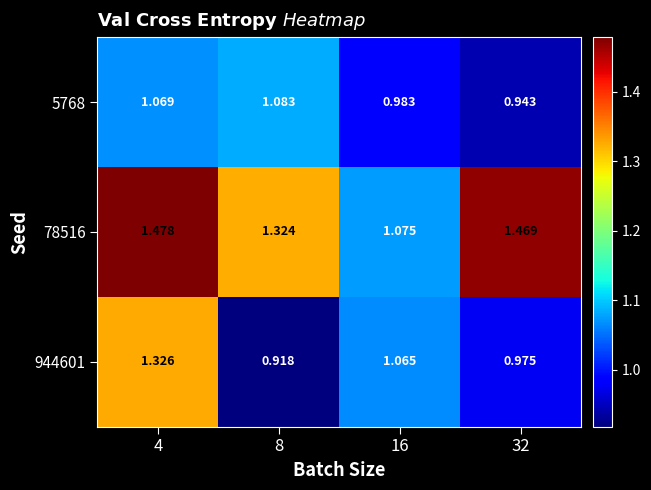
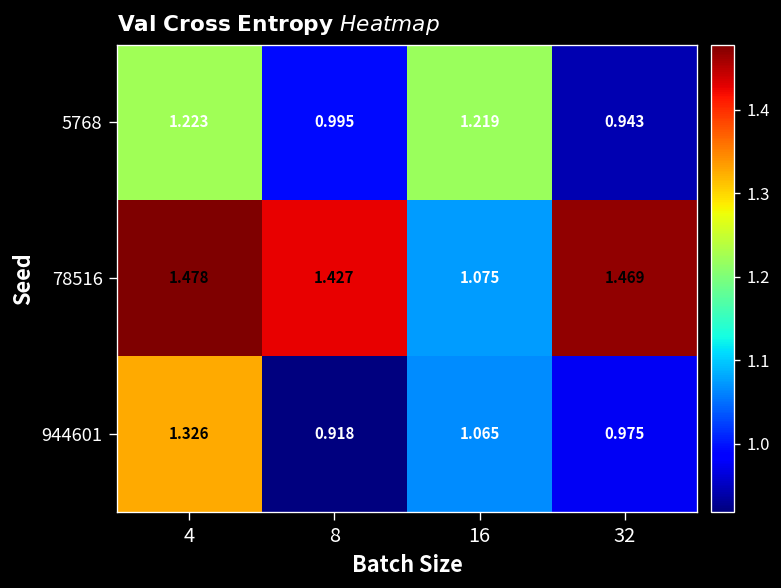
5768, 4: 1.069 -> 1.223
5768, 8: 1.083 -> 0.995
5768, 16: 0.983 -> 1.219
78516, 8: 1.324 -> 1.427
